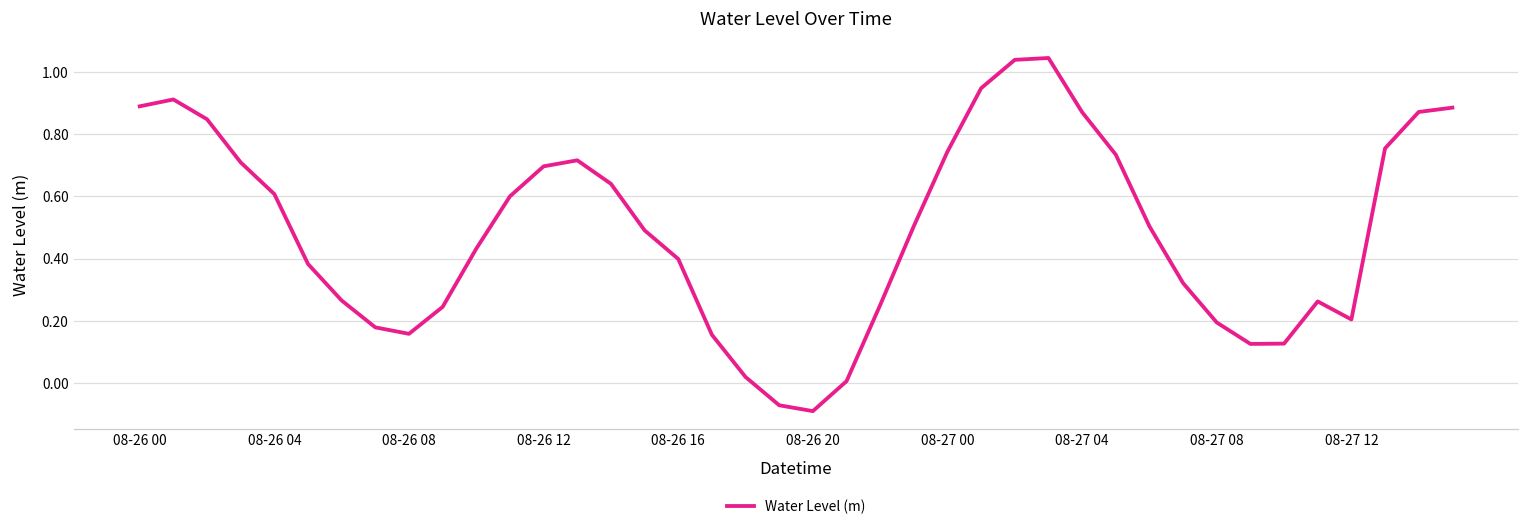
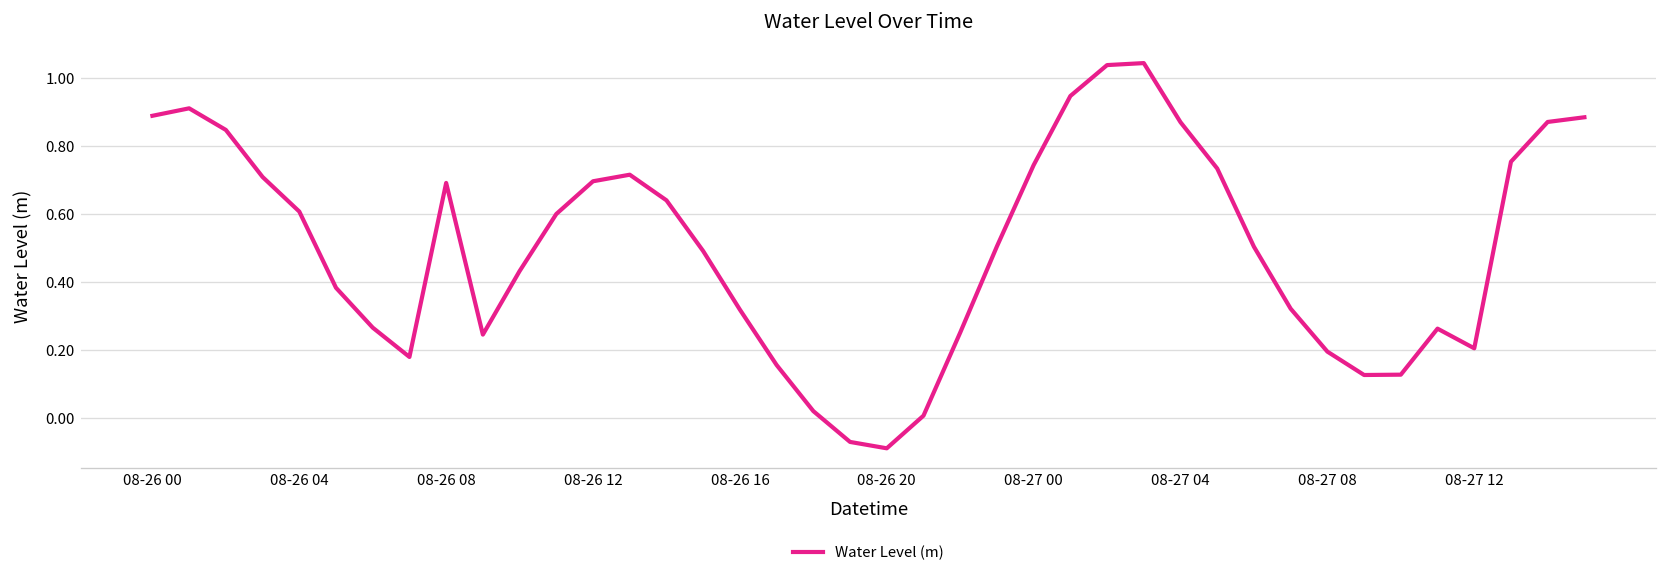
08-26 08: 0.16 -> 0.69
08-26 16: 0.40 -> 0.32
